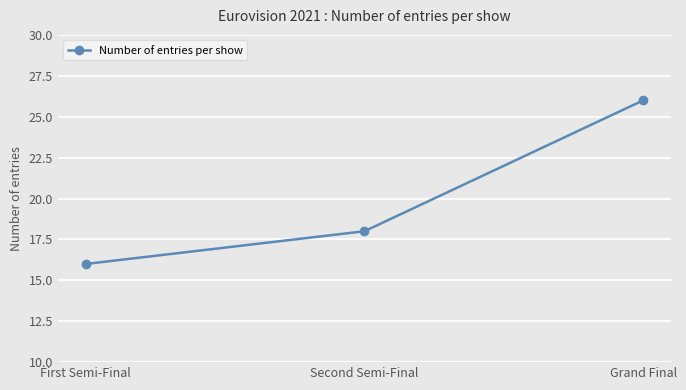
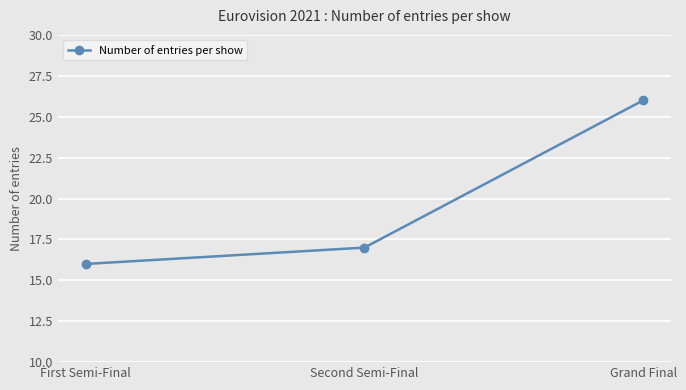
Second Semi-Final: 18 -> 17
